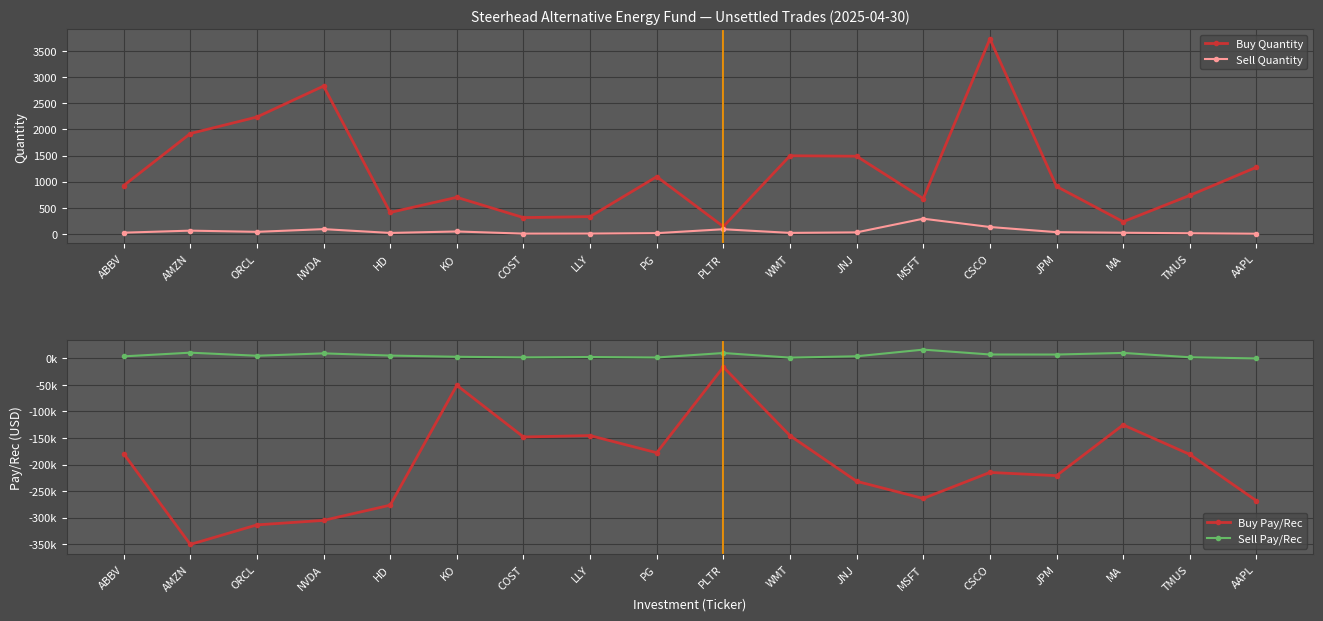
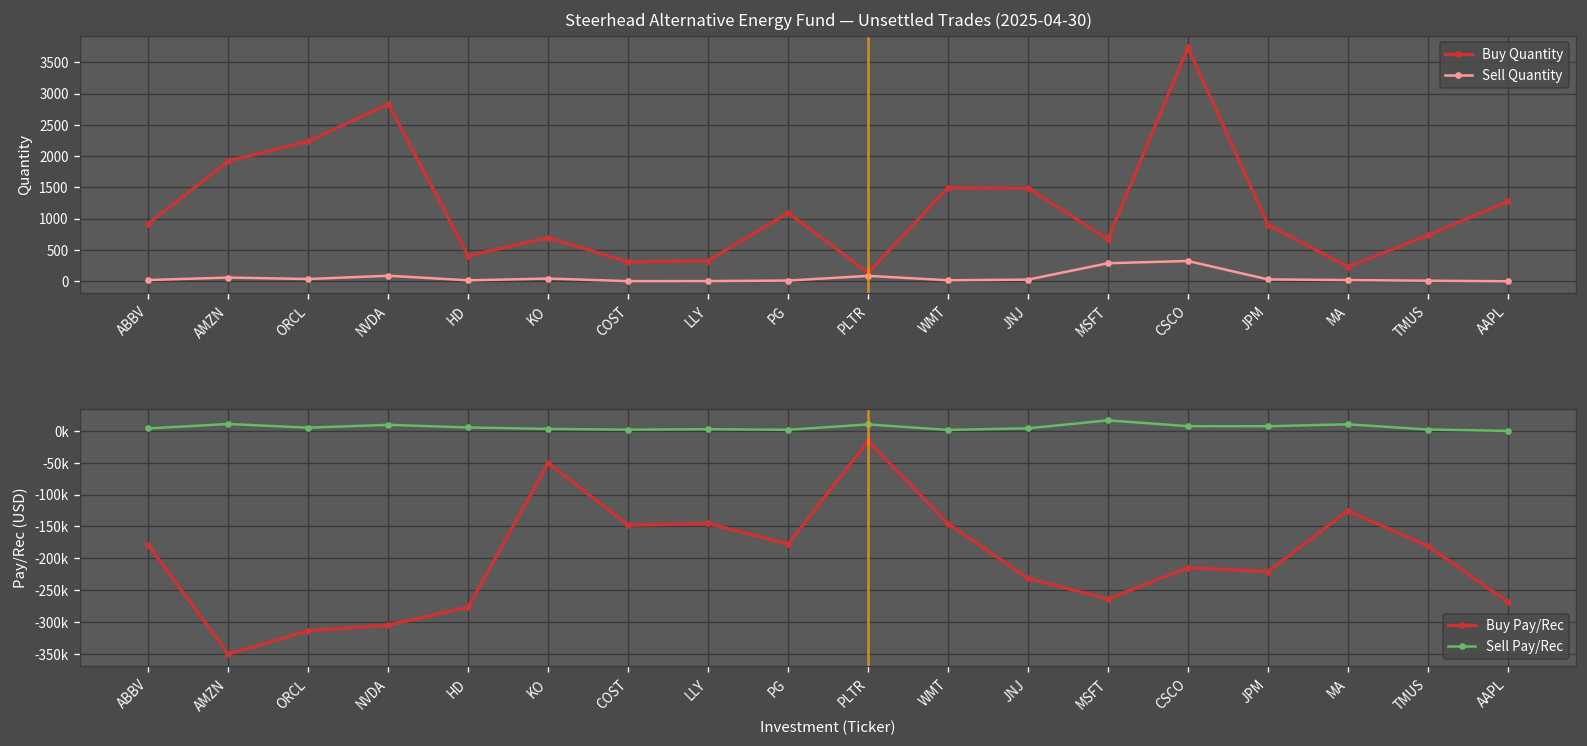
Steerhead Alternative Energy Fund — Unsettled Trades (2025-04-30), Sell Quantity, CSCO: 100 -> 300
